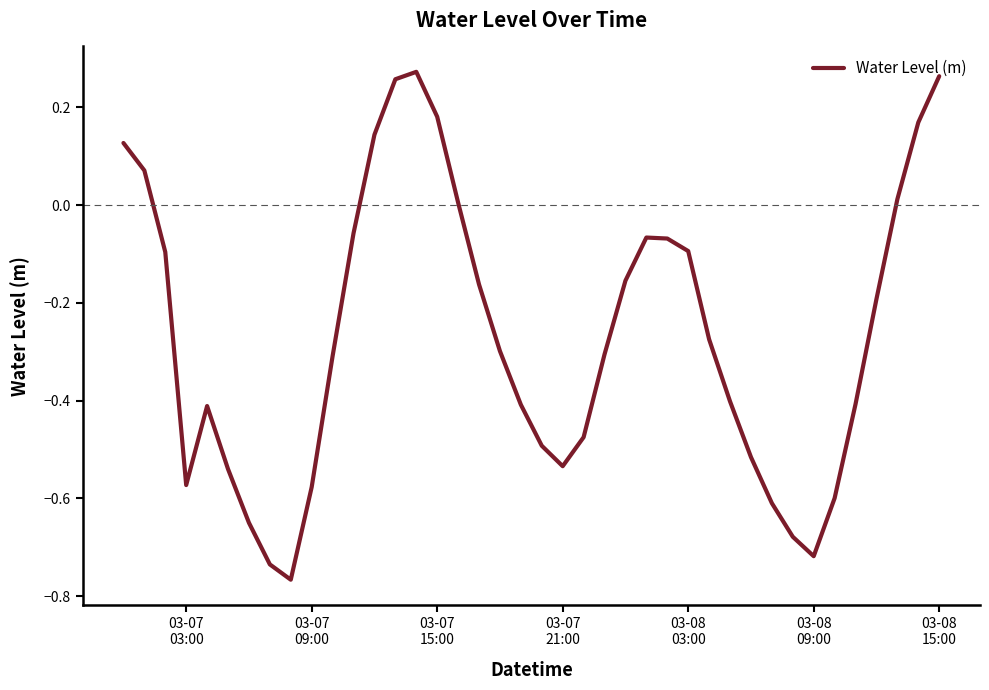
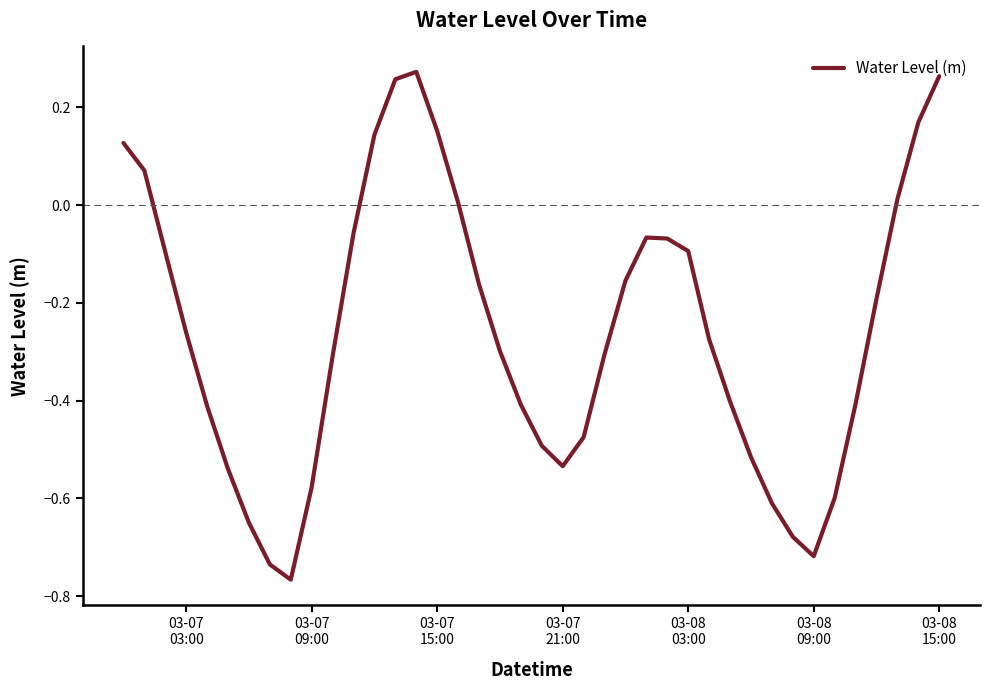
03-07 03:00: -0.57 -> -0.26
03-07 15:00: 0.18 -> 0.15
